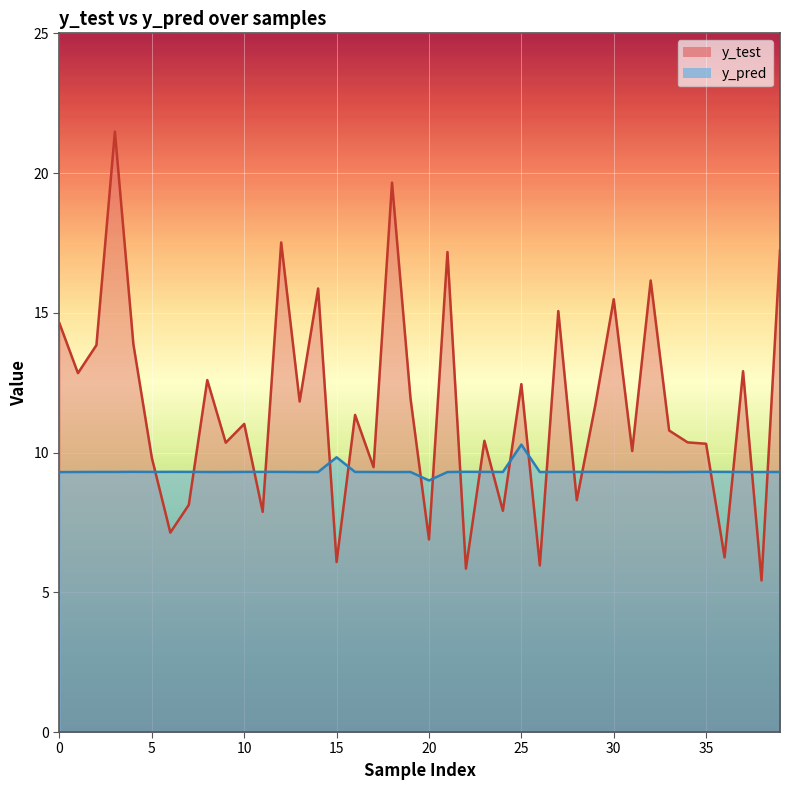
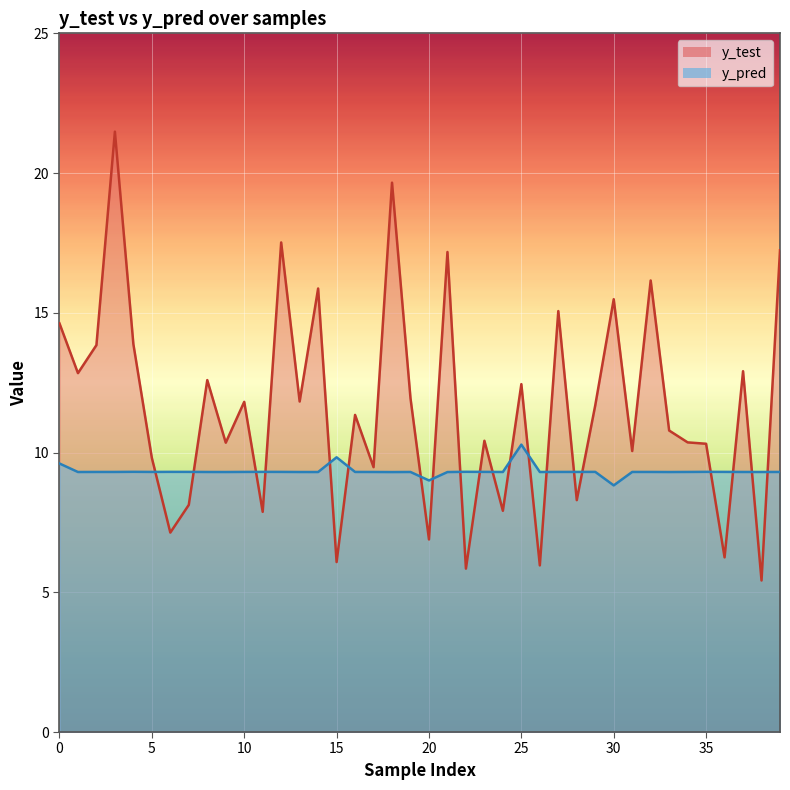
y_pred, 0: 9.3 -> 9.6
y_test, 10: 11.0 -> 11.8
y_pred, 30: 9.3 -> 8.8
